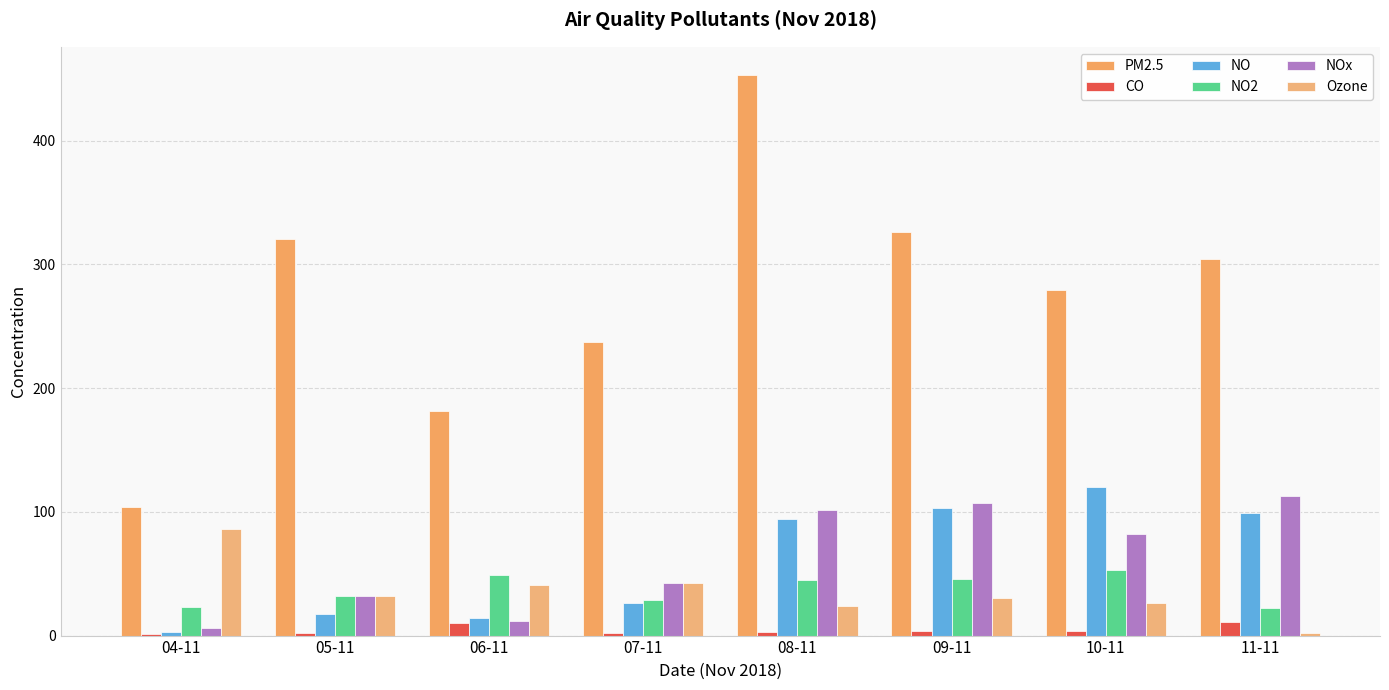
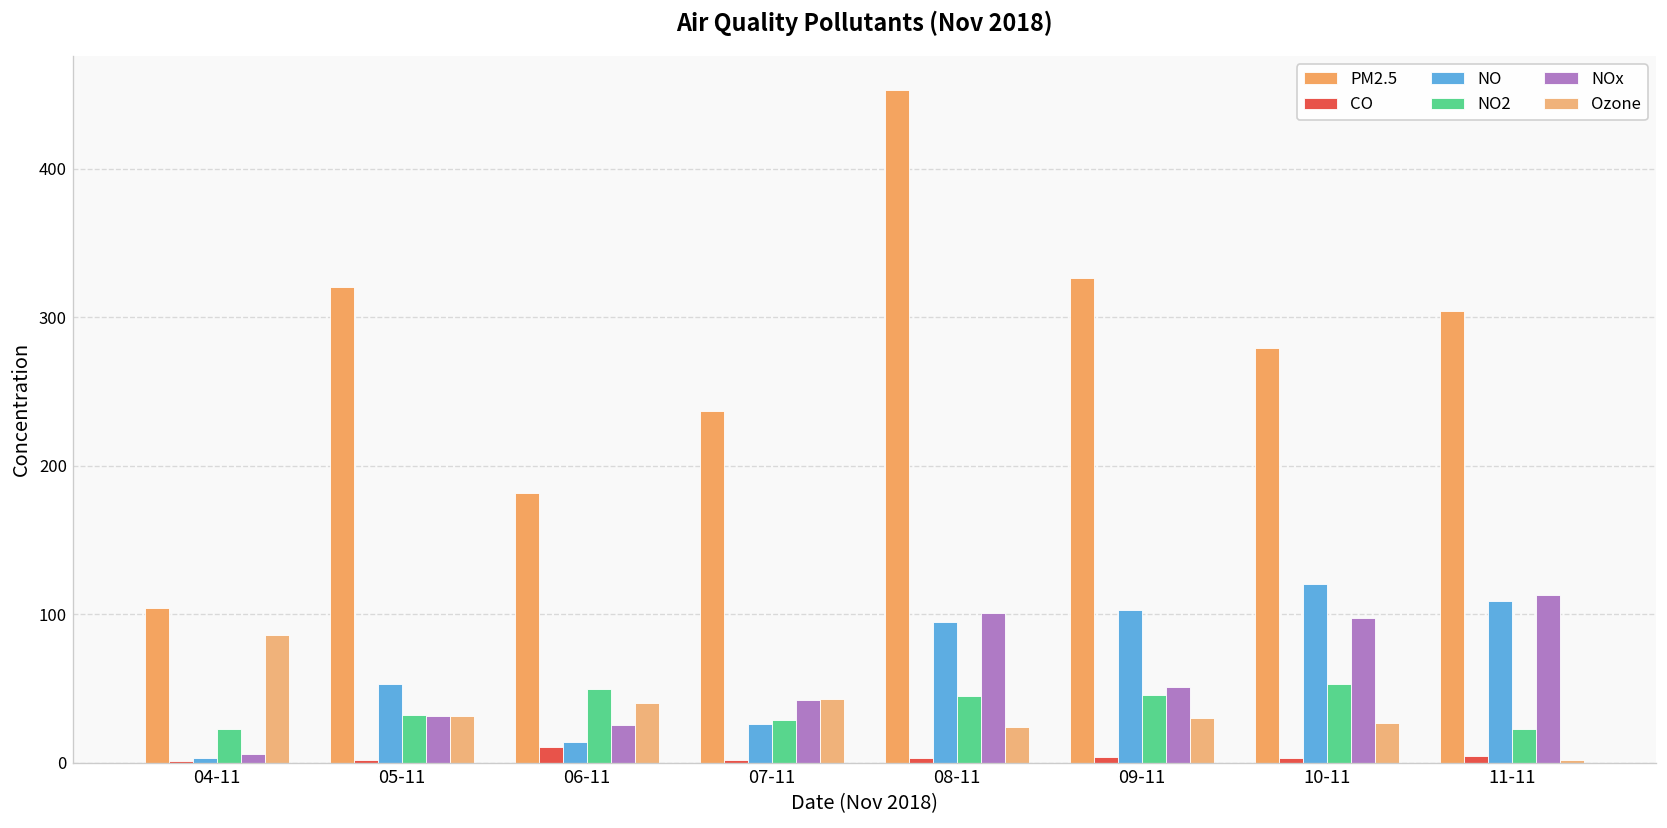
NO, 05-11: 18 -> 53
NOx, 06-11: 12 -> 26
NOx, 09-11: 107 -> 51
NOx, 10-11: 82 -> 98
CO, 11-11: 11 -> 4
NO, 11-11: 99 -> 109
